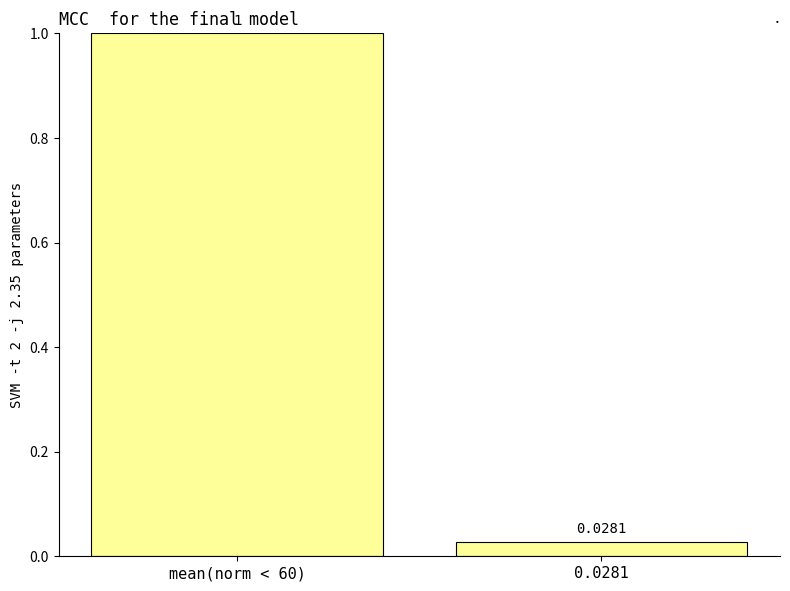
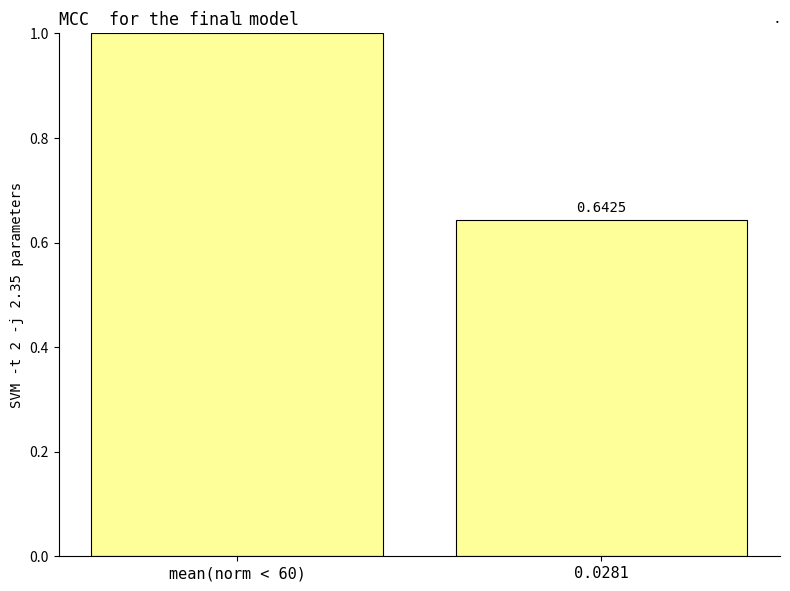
0.0281: 0.0281 -> 0.6425
